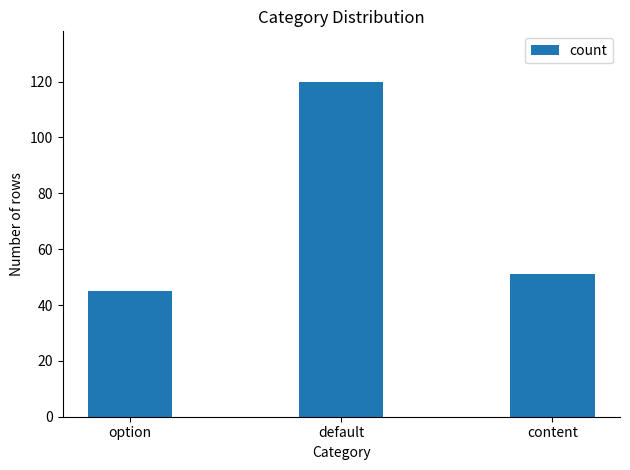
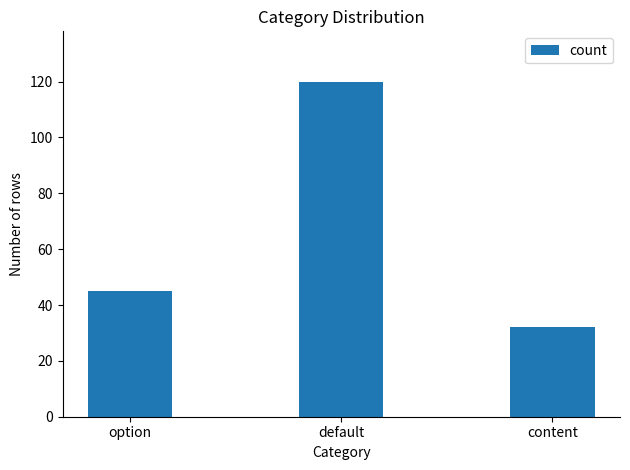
content: 51 -> 32
